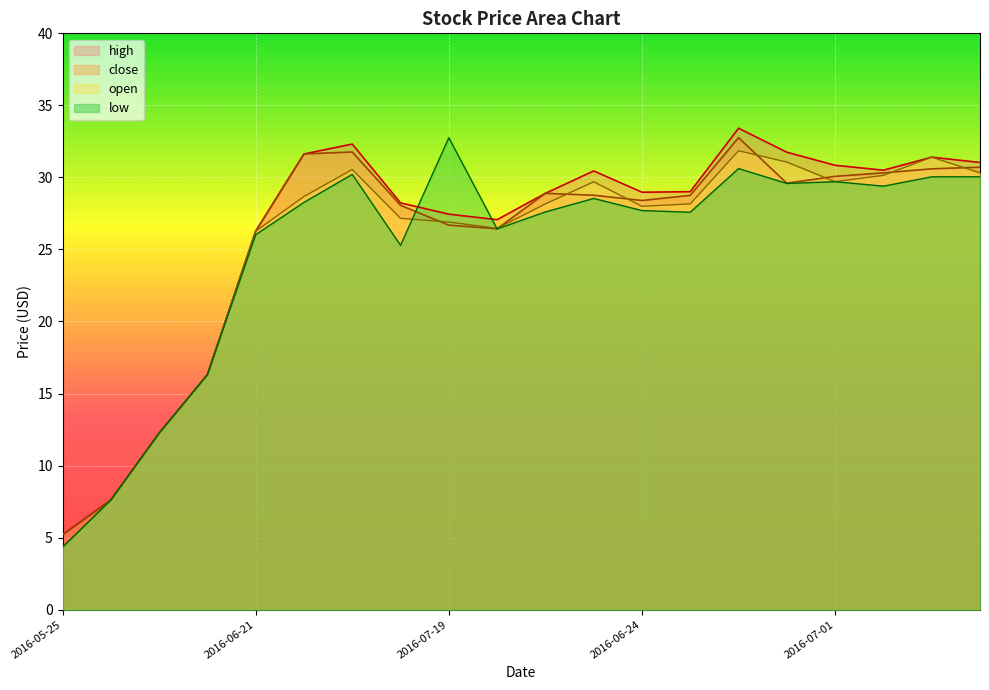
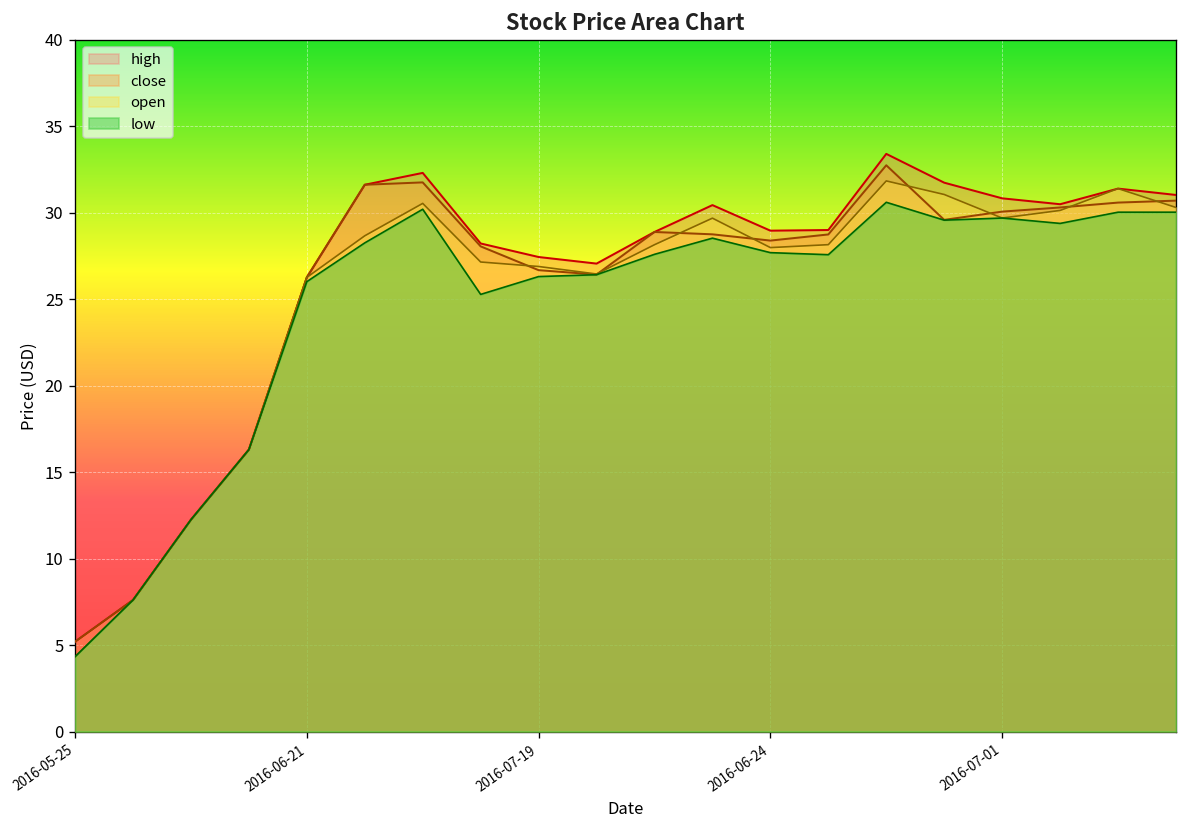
low, 2016-07-19: 32.8 -> 26.3
